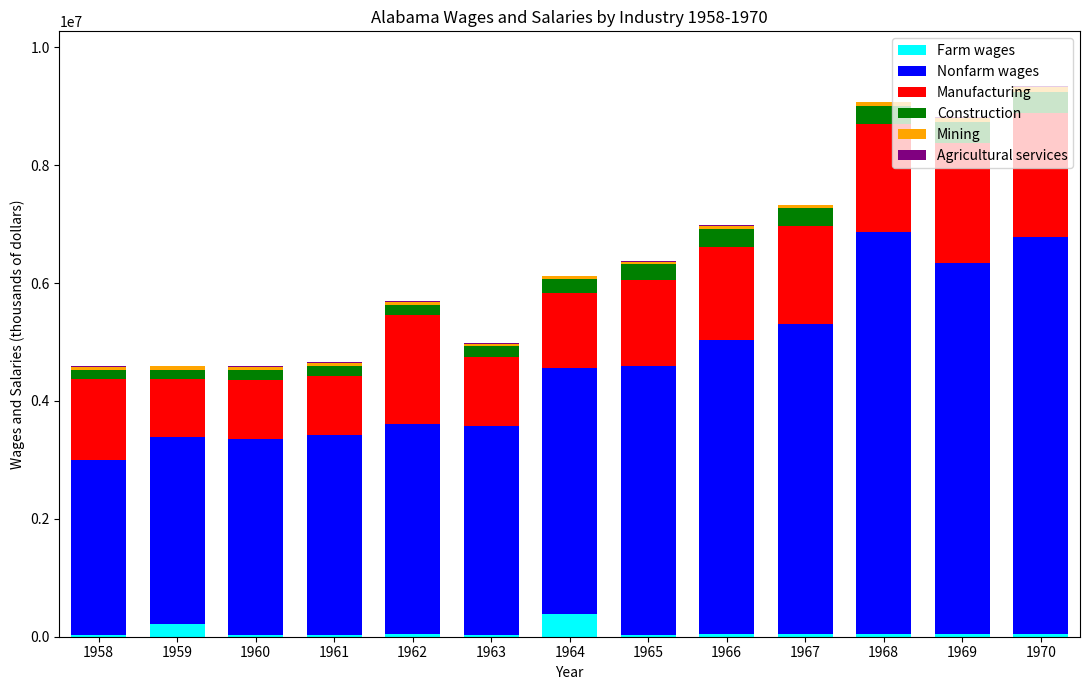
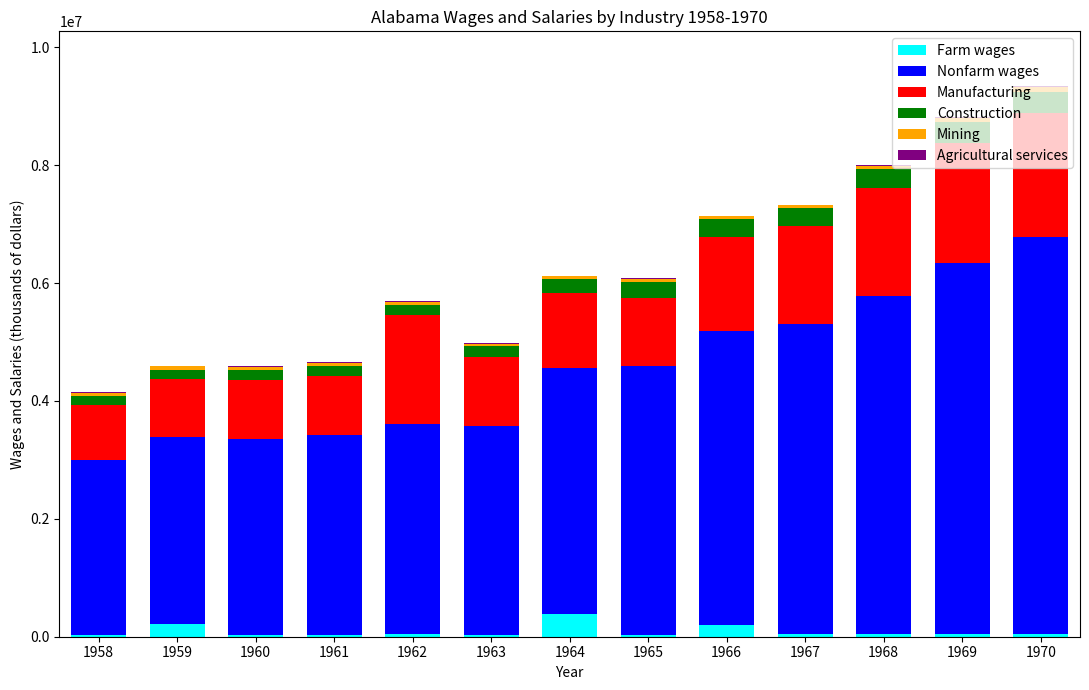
Manufacturing, 1958: 1400000 -> 900000
Manufacturing, 1965: 1500000 -> 1200000
Farm wages, 1966: 0 -> 200000
Nonfarm wages, 1968: 6800000 -> 5700000
